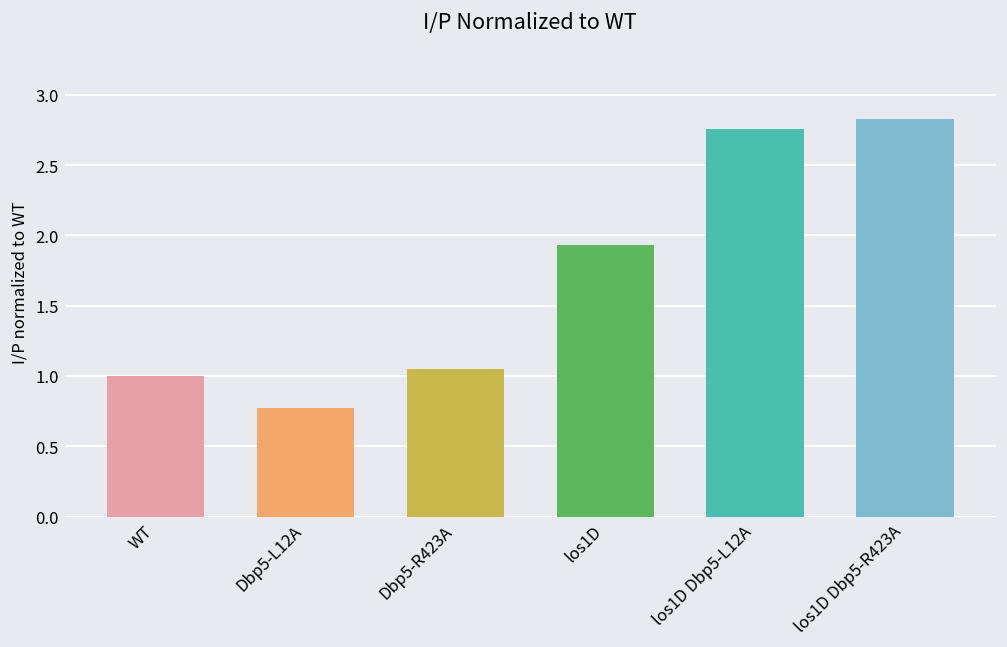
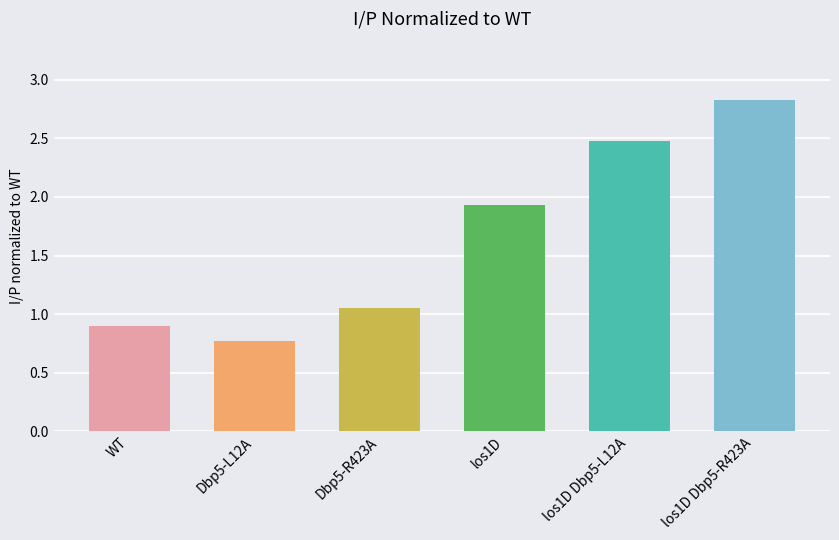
WT: 1.0 -> 0.9
los1D Dbp5-L12A: 2.76 -> 2.47
